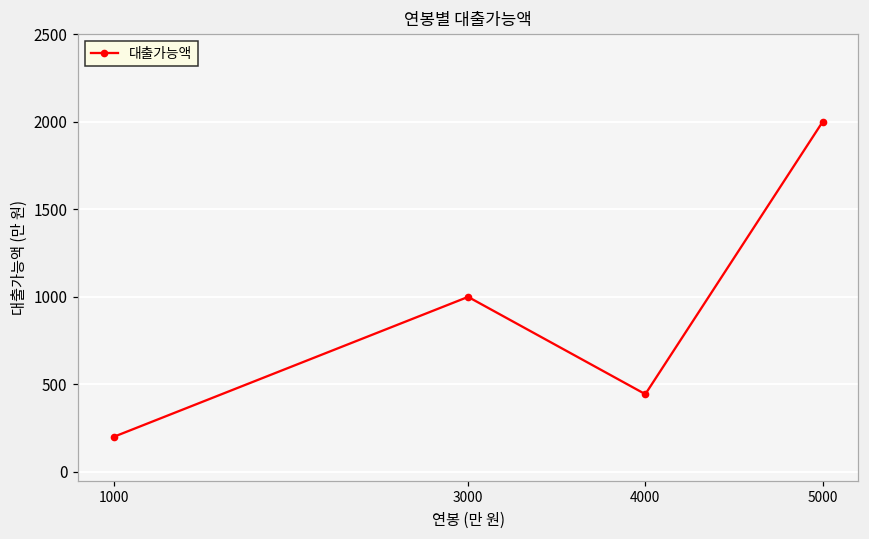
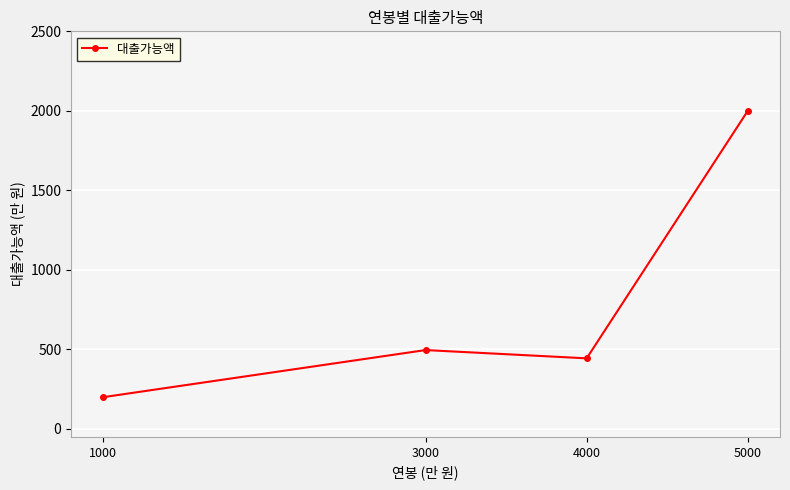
3000: 1000 -> 500
